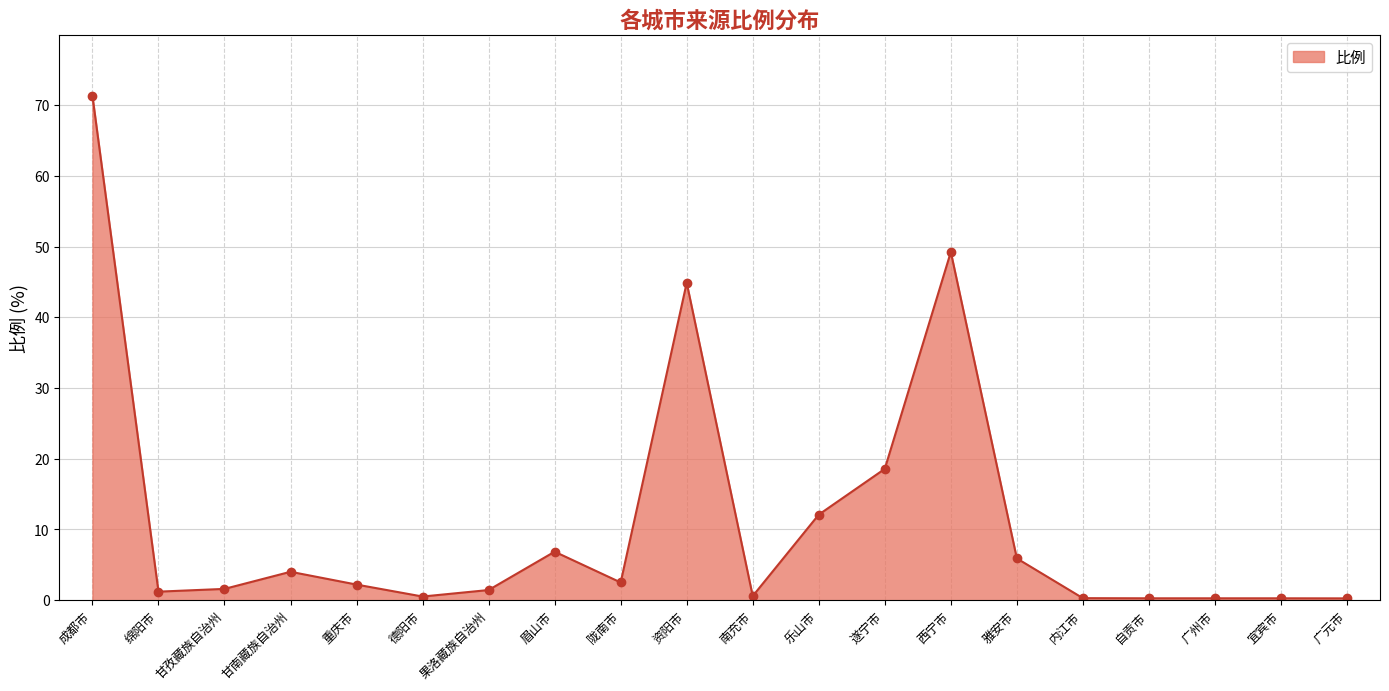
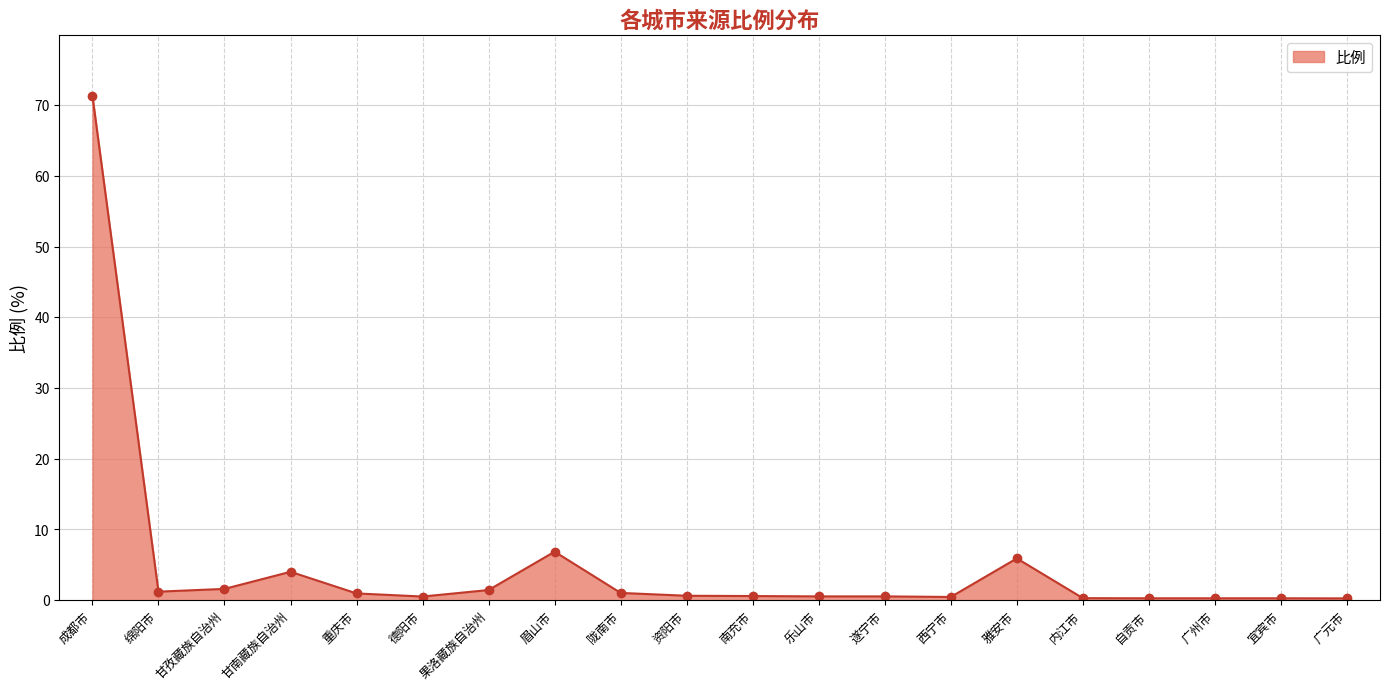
重庆市: 2 -> 1
陇南市: 3 -> 1
资阳市: 45 -> 1
乐山市: 12 -> 1
遂宁市: 19 -> 1
西宁市: 49 -> 0
